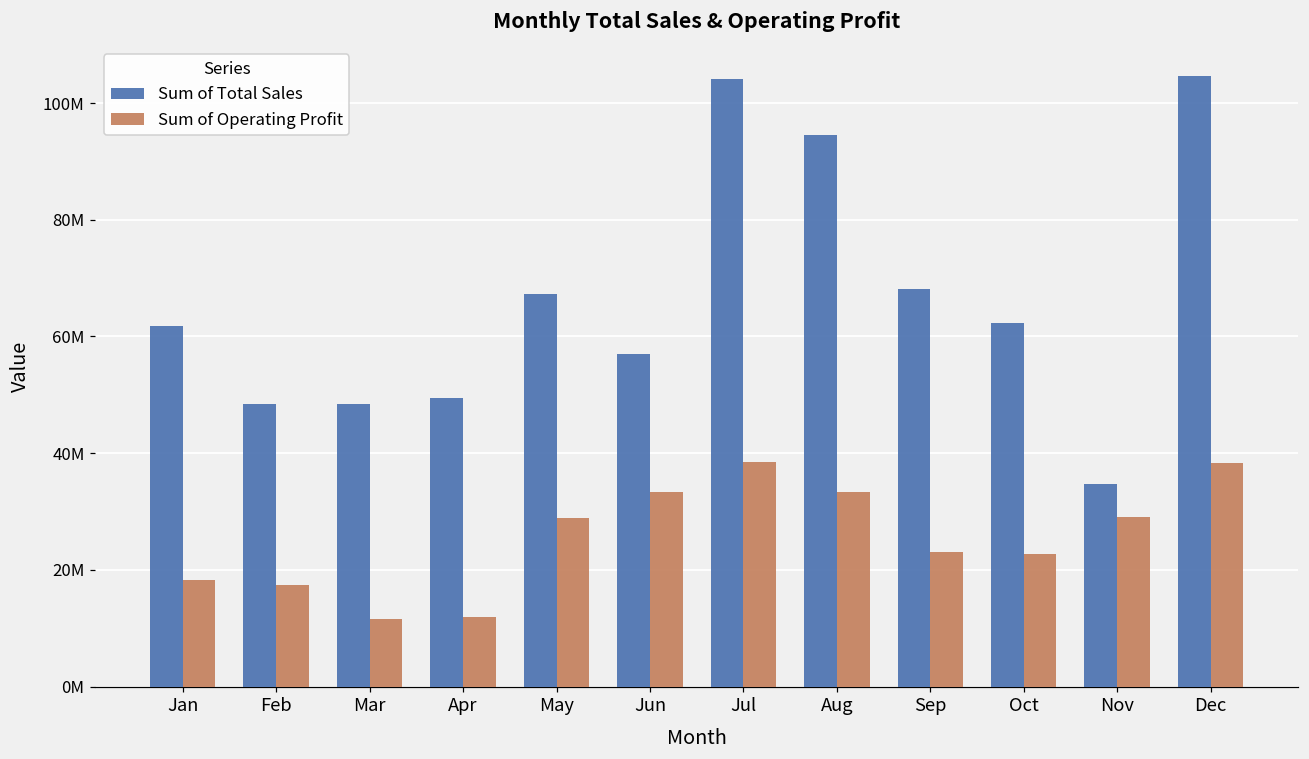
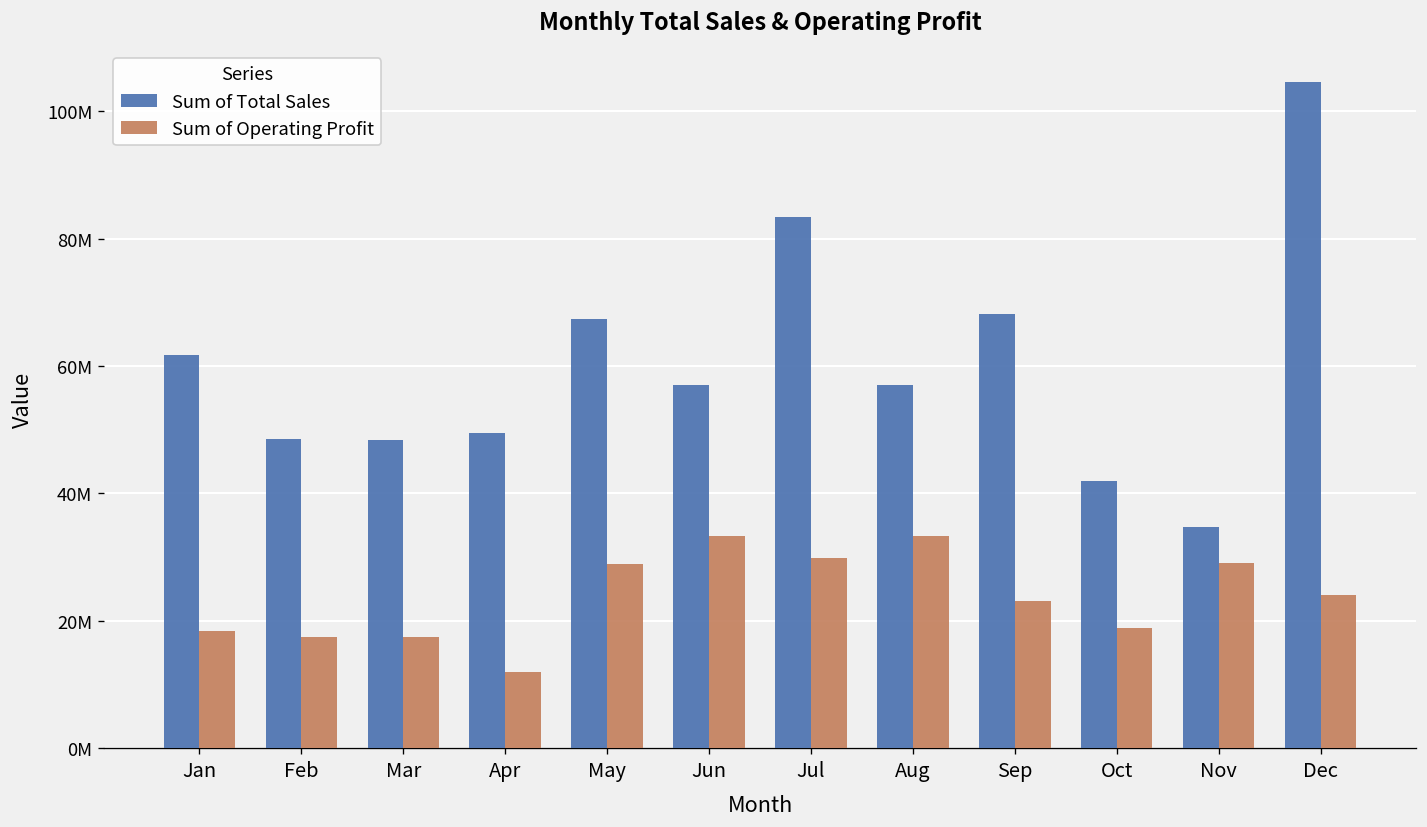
Sum of Operating Profit, Mar: 12000000 -> 17000000
Sum of Total Sales, Jul: 104000000 -> 83000000
Sum of Operating Profit, Jul: 38000000 -> 30000000
Sum of Total Sales, Aug: 95000000 -> 57000000
Sum of Total Sales, Oct: 62000000 -> 42000000
Sum of Operating Profit, Oct: 23000000 -> 19000000
Sum of Operating Profit, Dec: 38000000 -> 24000000
